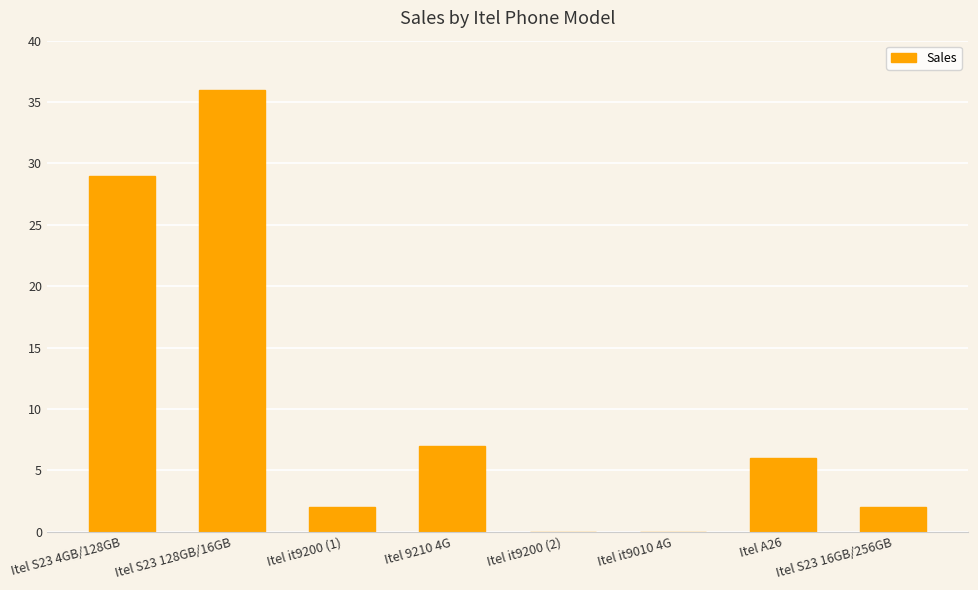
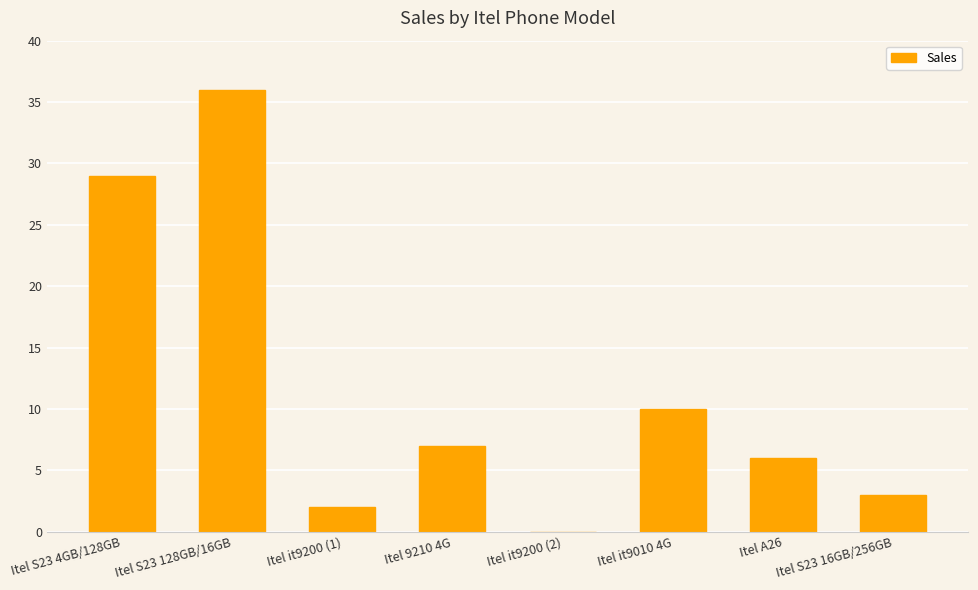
Itel it9010 4G: 0 -> 10
Itel S23 16GB/256GB: 2 -> 3
